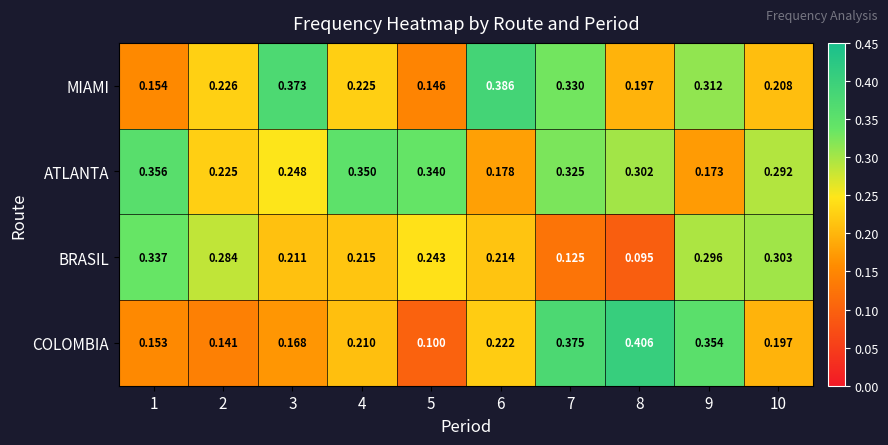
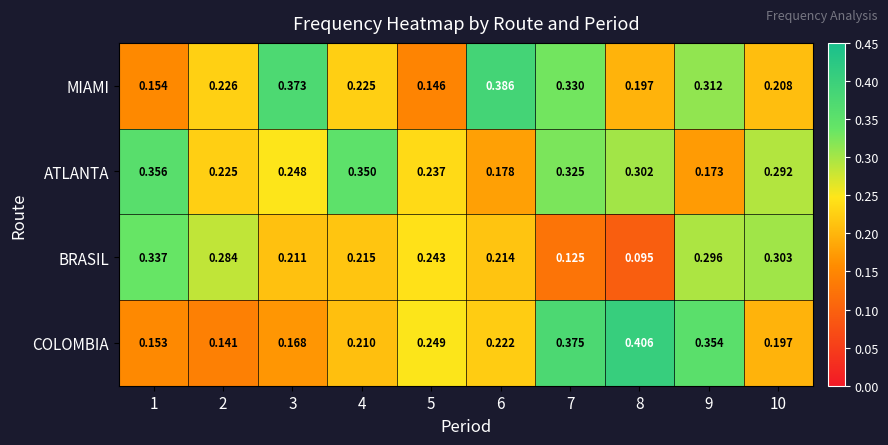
ATLANTA, 5: 0.340 -> 0.237
COLOMBIA, 5: 0.100 -> 0.249
